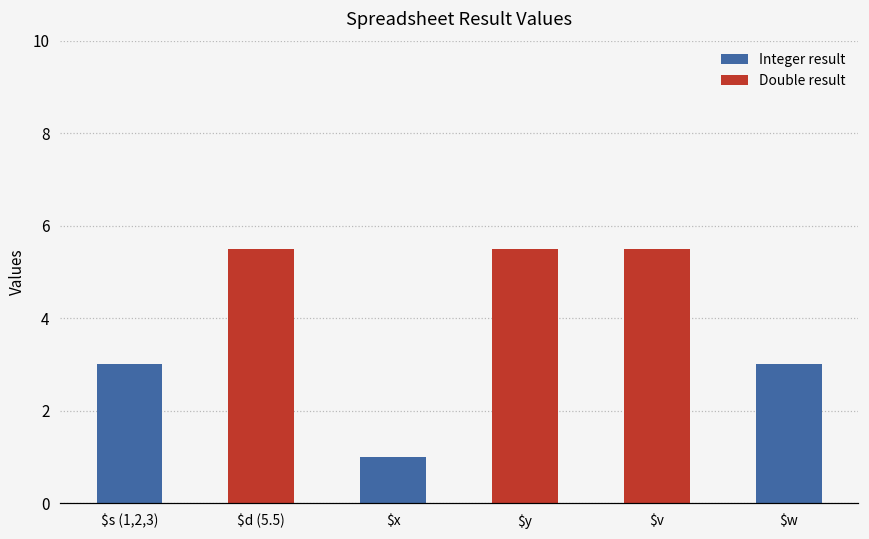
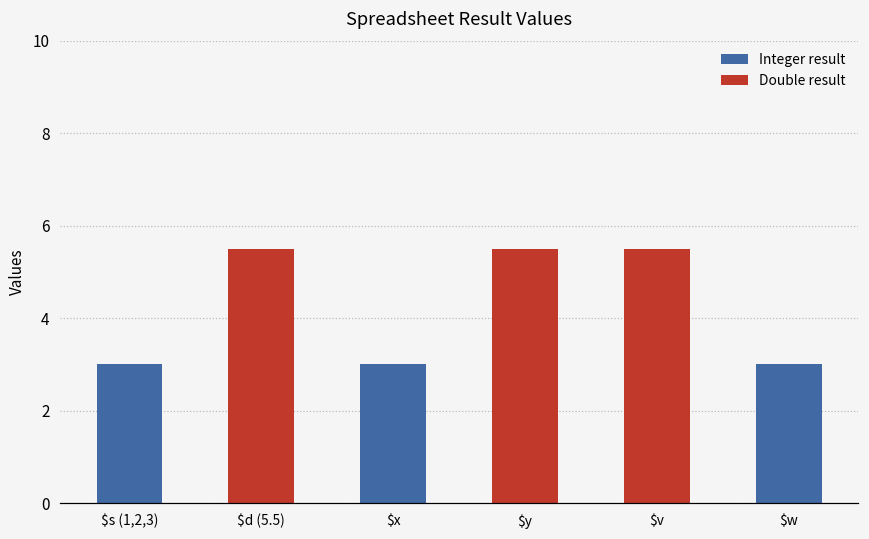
$x: 1 -> 3
